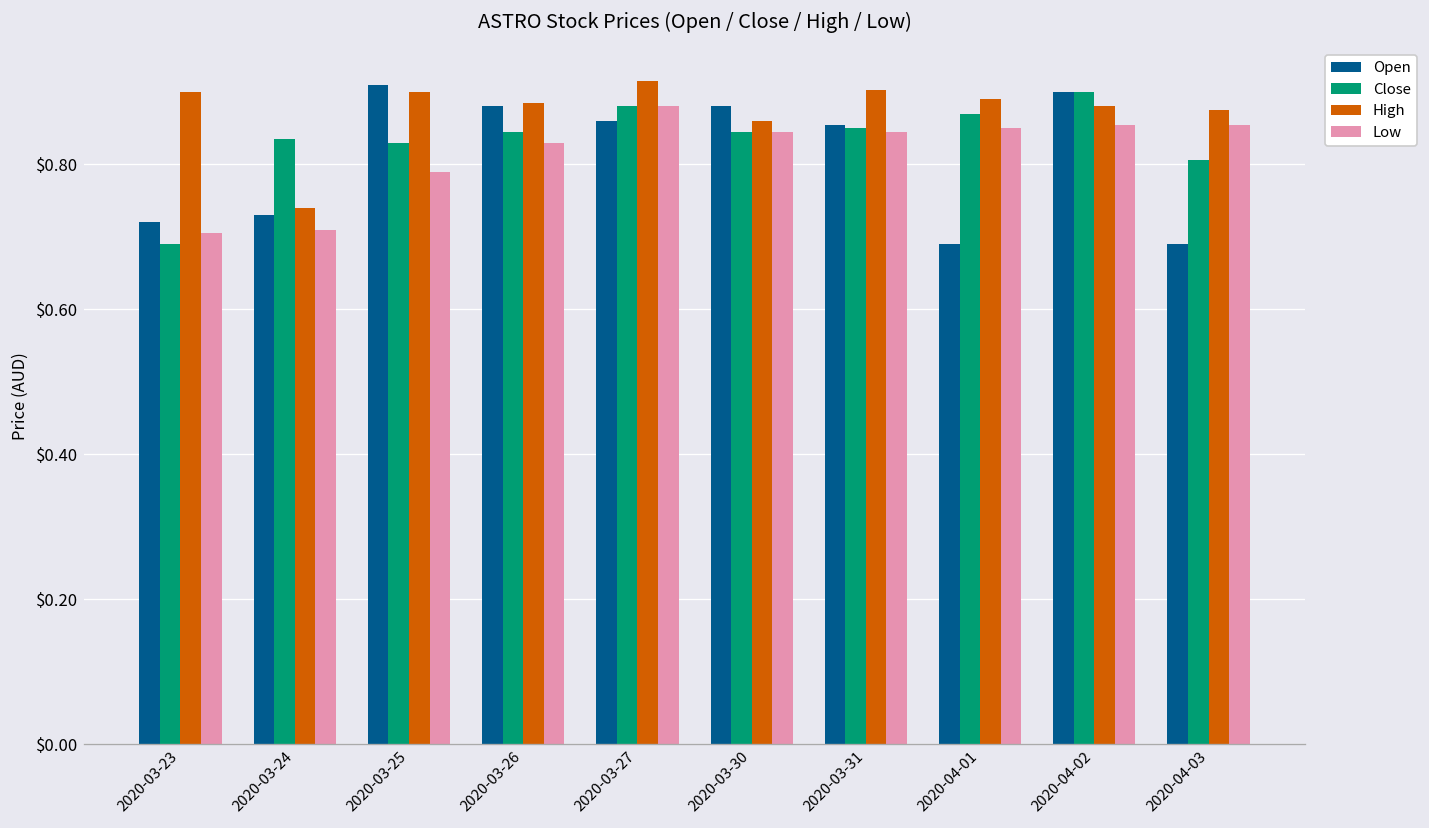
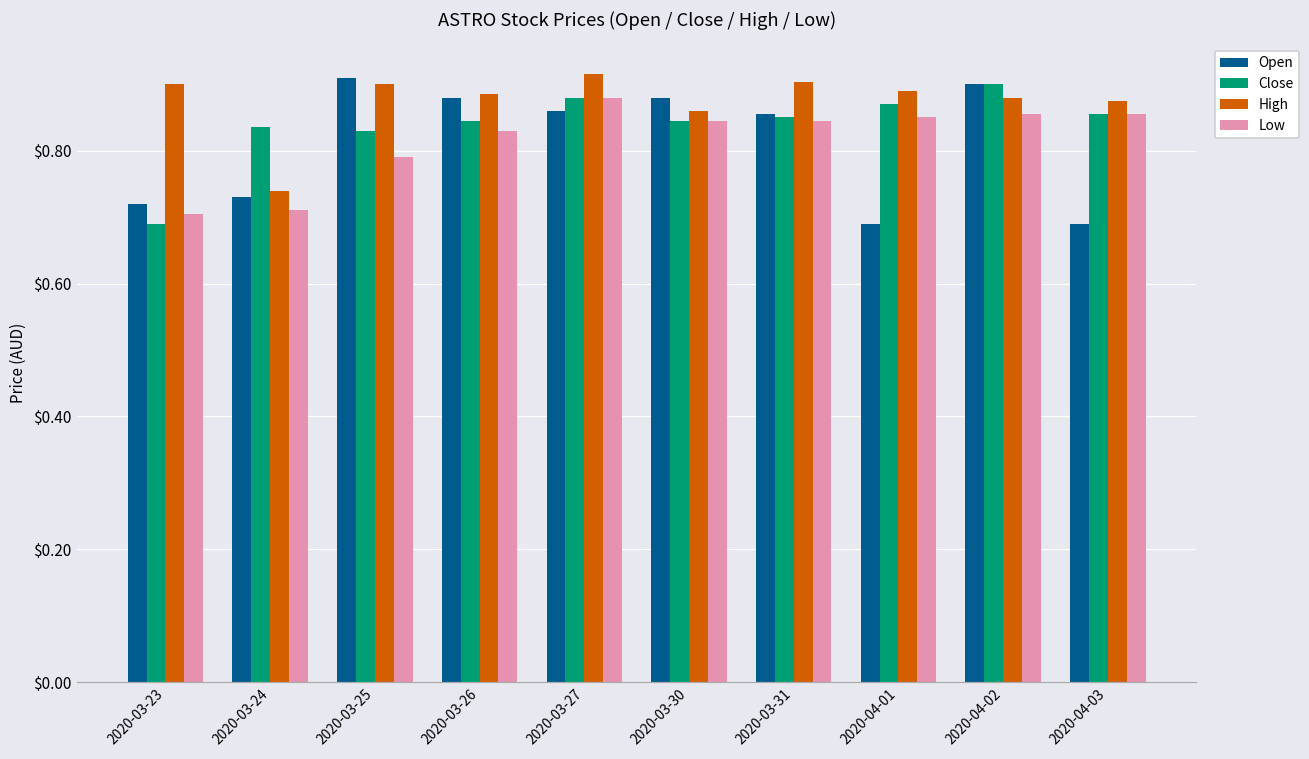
Close, 2020-04-03: $0.81 -> $0.86
